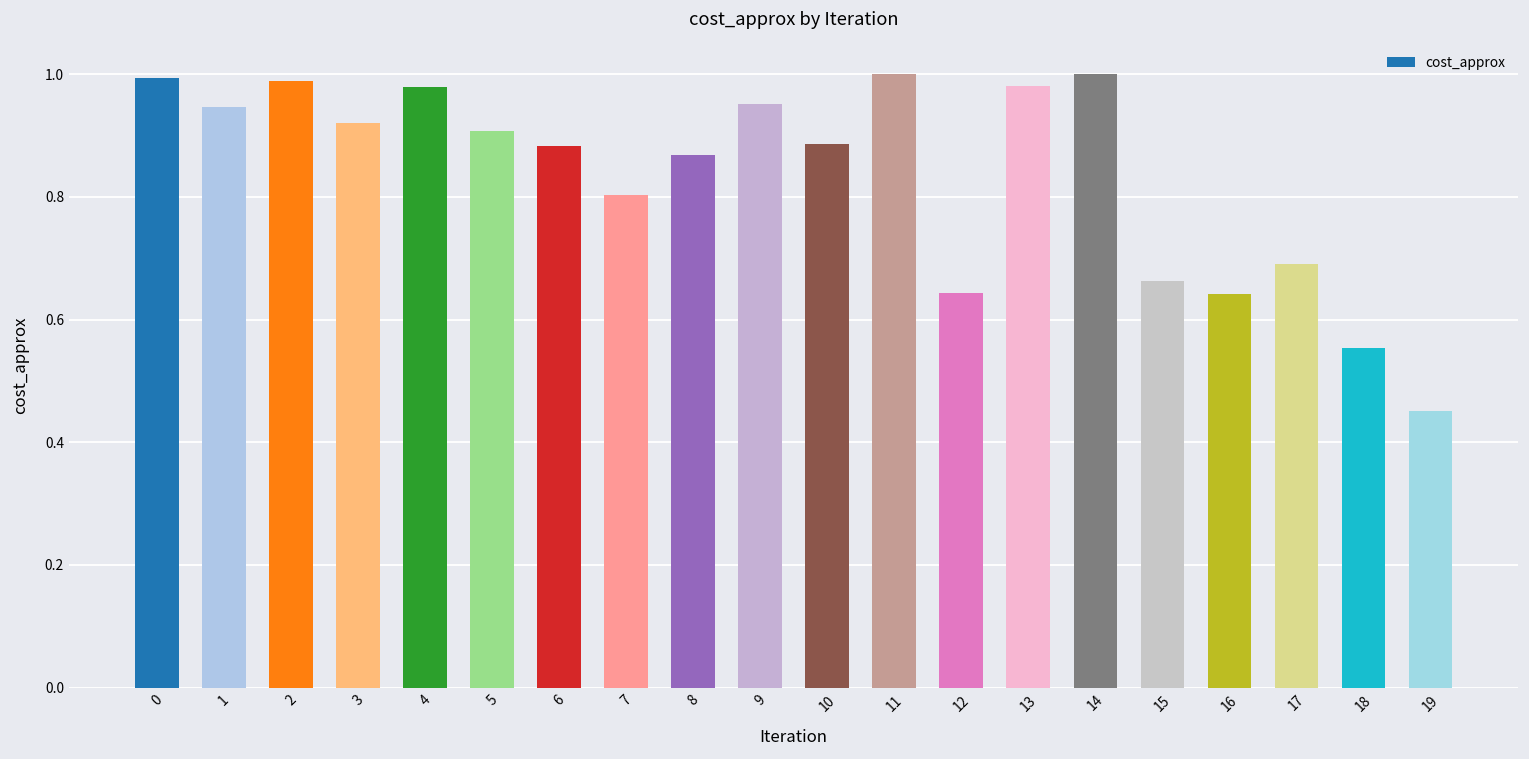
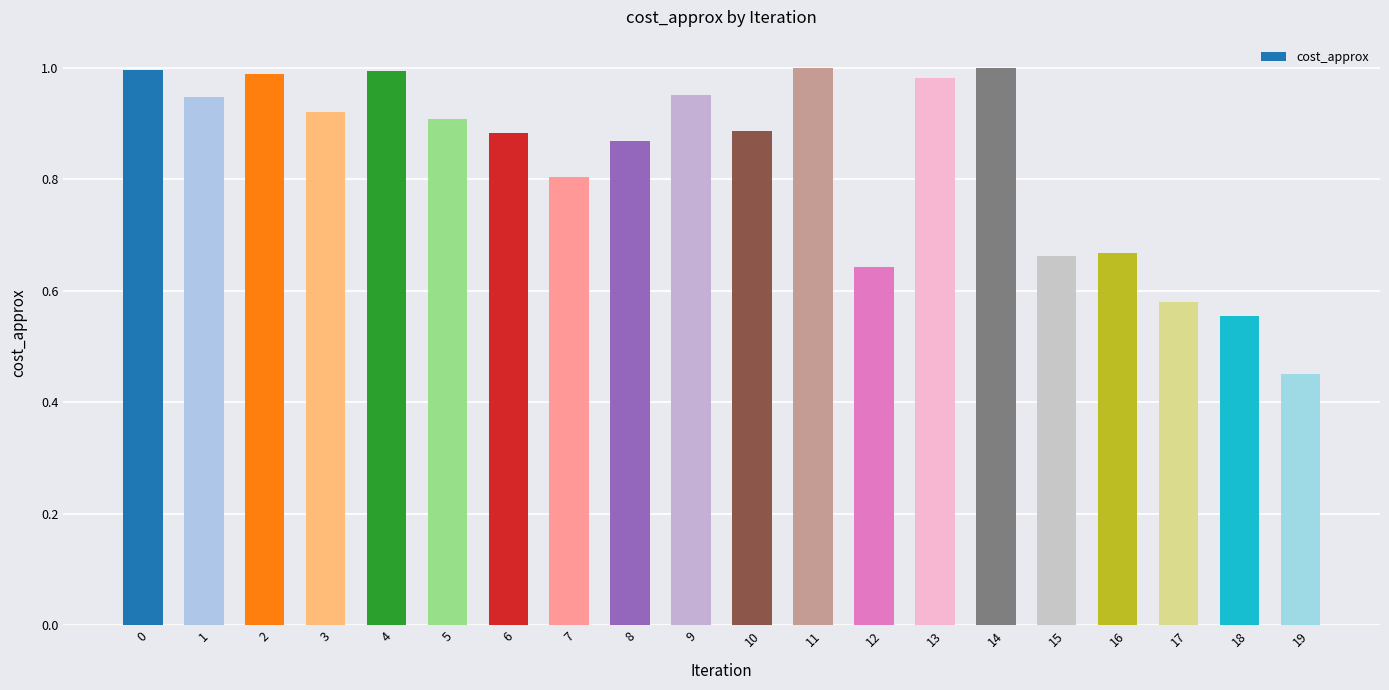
4: 0.98 -> 0.99
16: 0.64 -> 0.67
17: 0.69 -> 0.58
